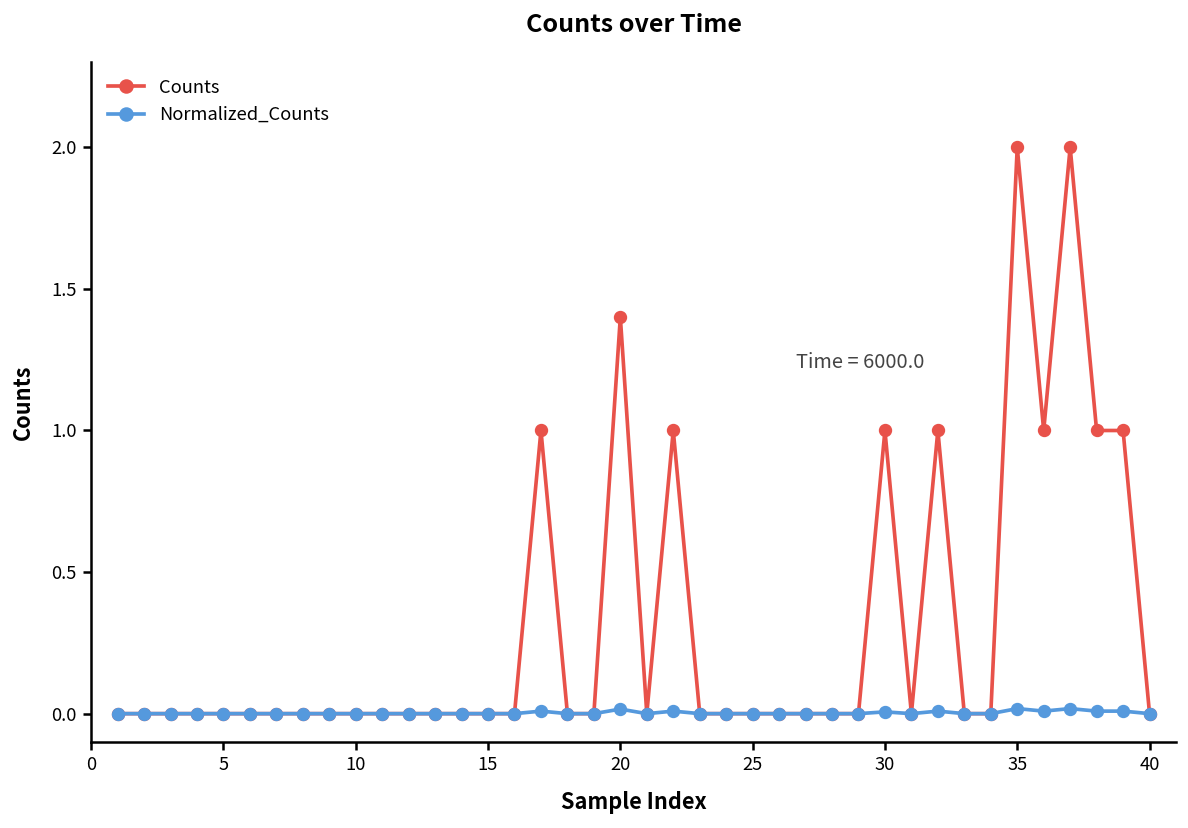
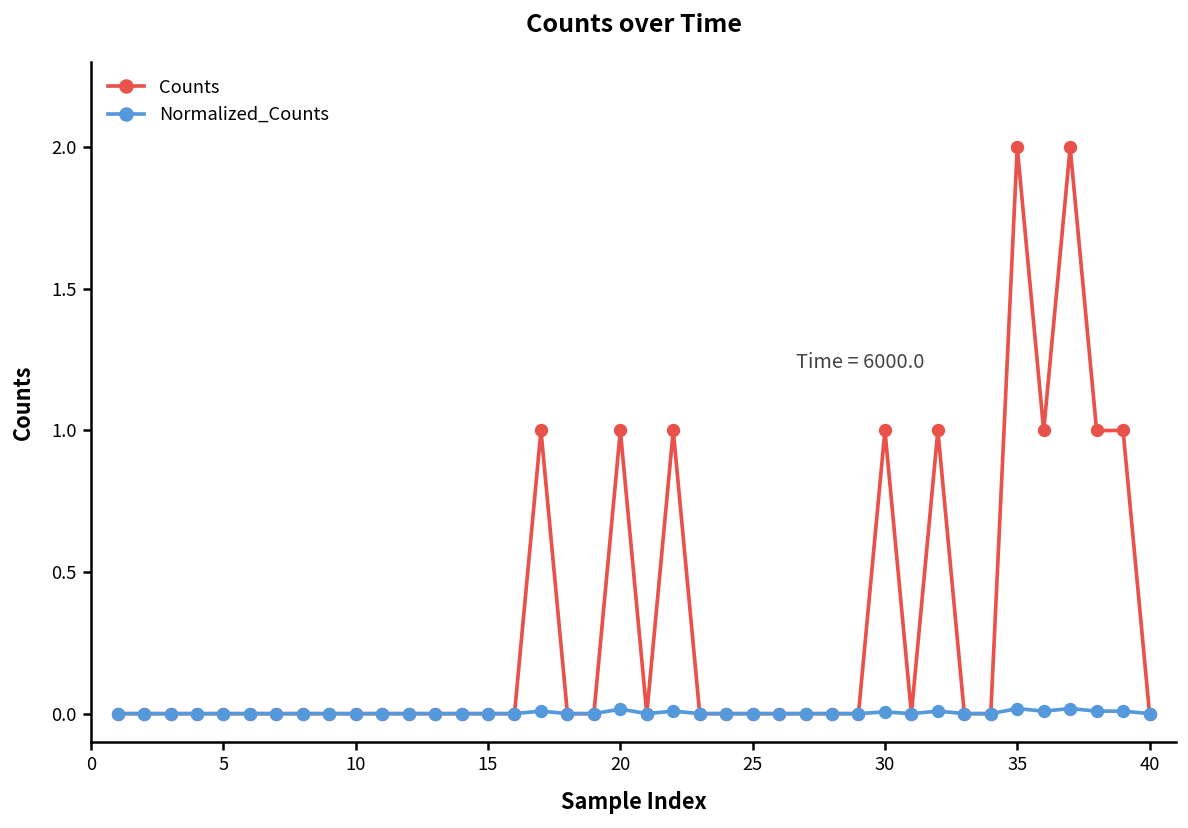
Counts, 20: 1.4 -> 1.0
